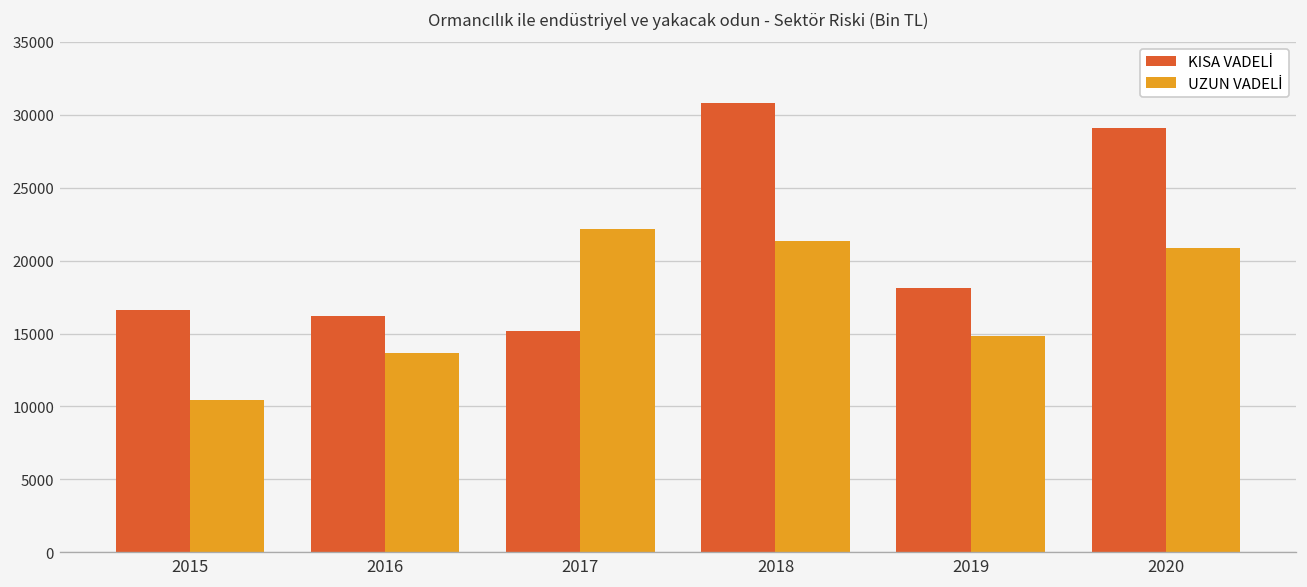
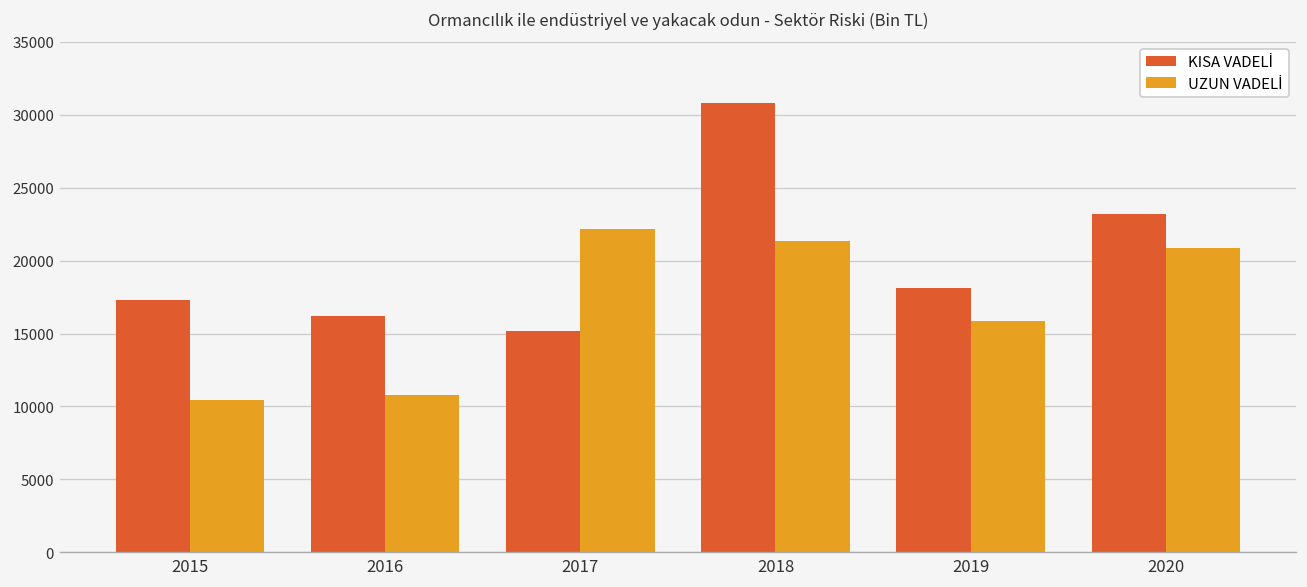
KISA VADELİ, 2015: 16600 -> 17300
UZUN VADELİ, 2016: 13600 -> 10800
UZUN VADELİ, 2019: 14900 -> 15800
KISA VADELİ, 2020: 29100 -> 23200
